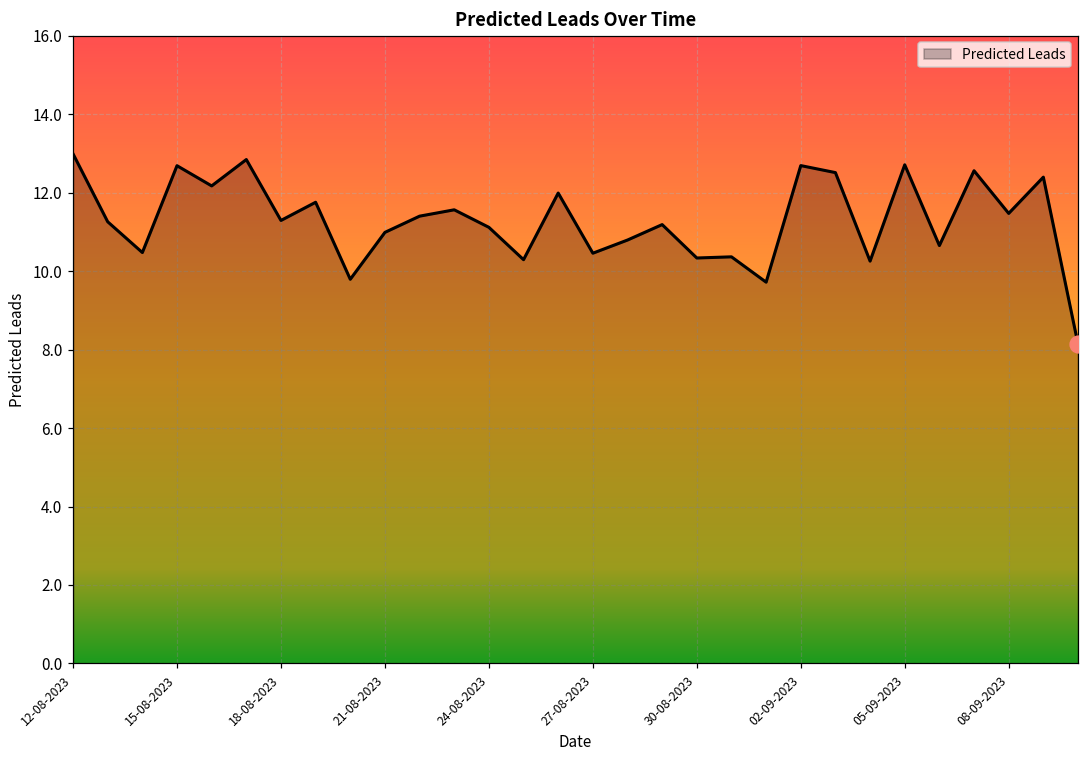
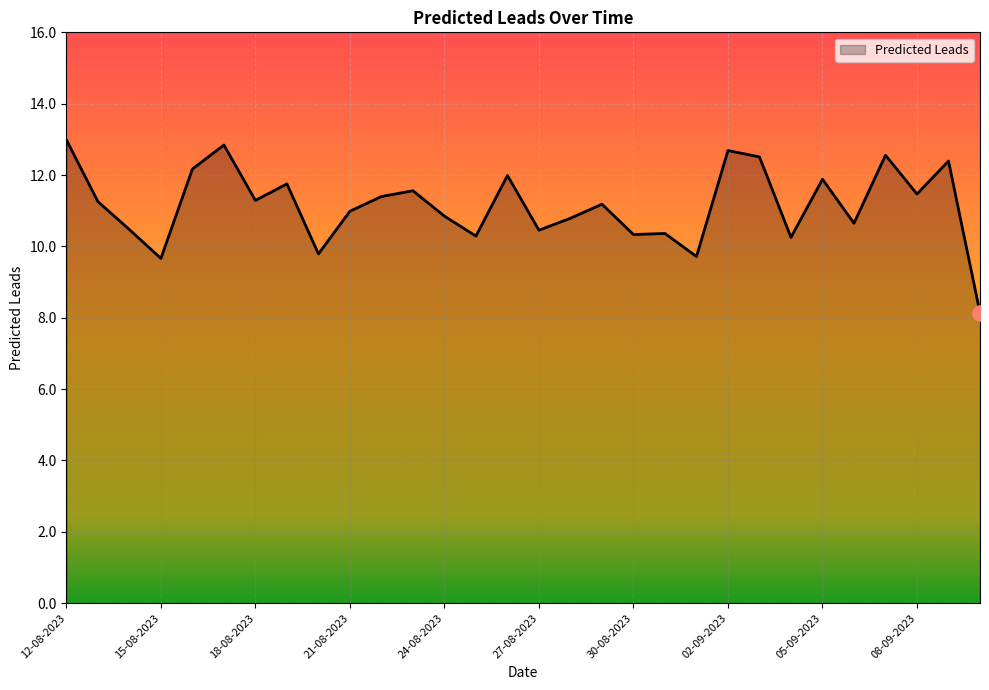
Predicted Leads, 15-08-2023: 12.7 -> 9.7
Predicted Leads, 24-08-2023: 11.1 -> 10.8
Predicted Leads, 05-09-2023: 12.7 -> 11.9
